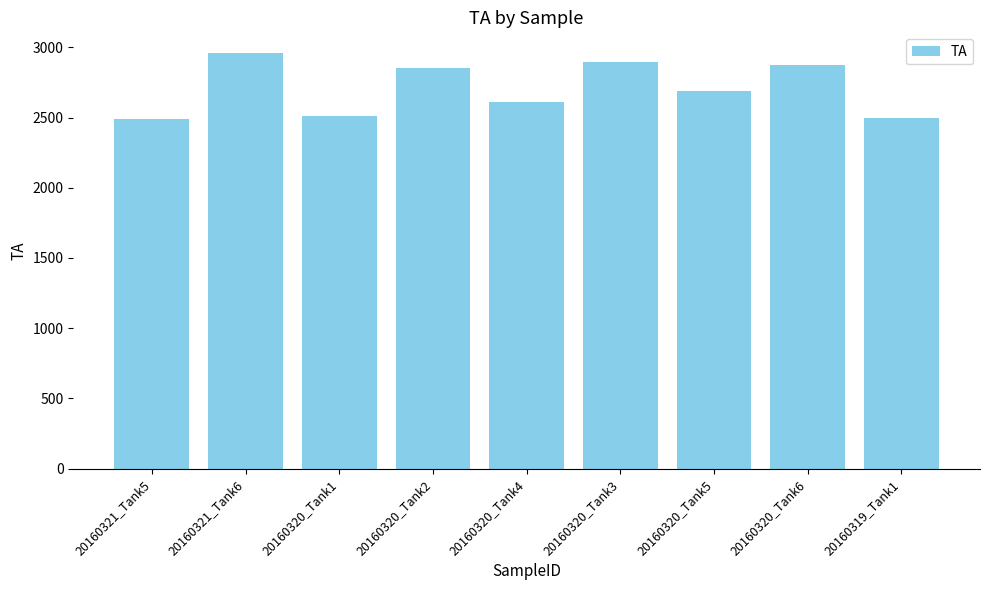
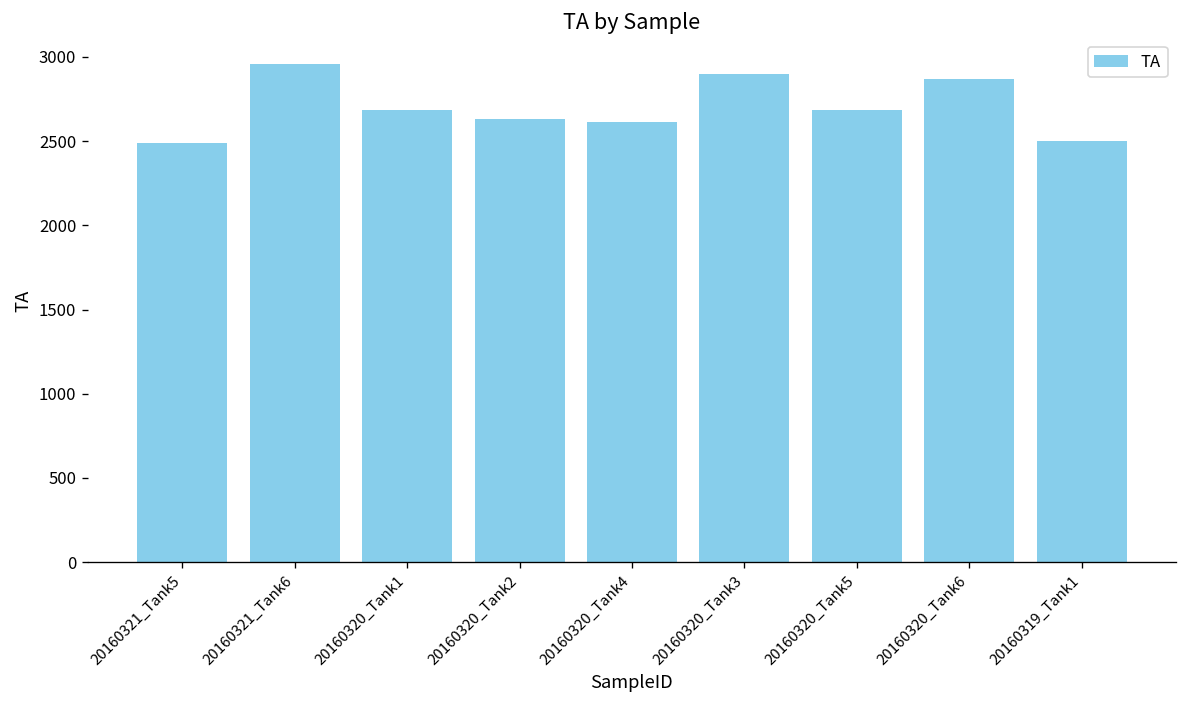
20160320_Tank1: 2510 -> 2680
20160320_Tank2: 2850 -> 2630
